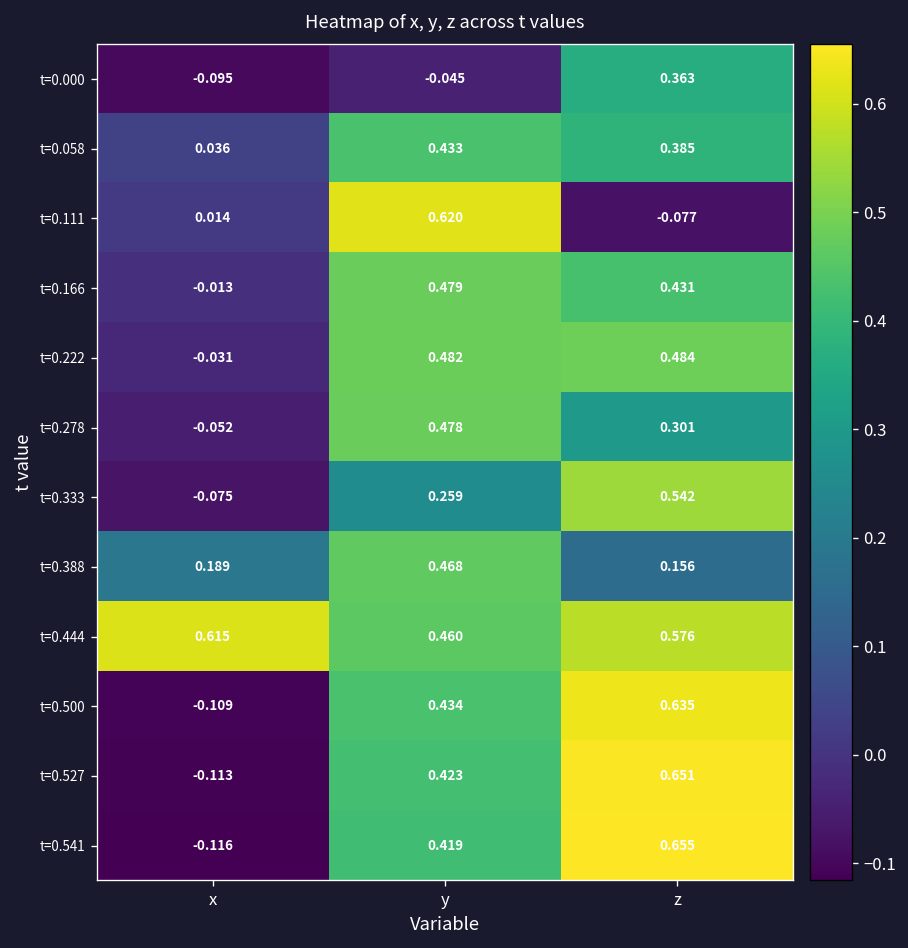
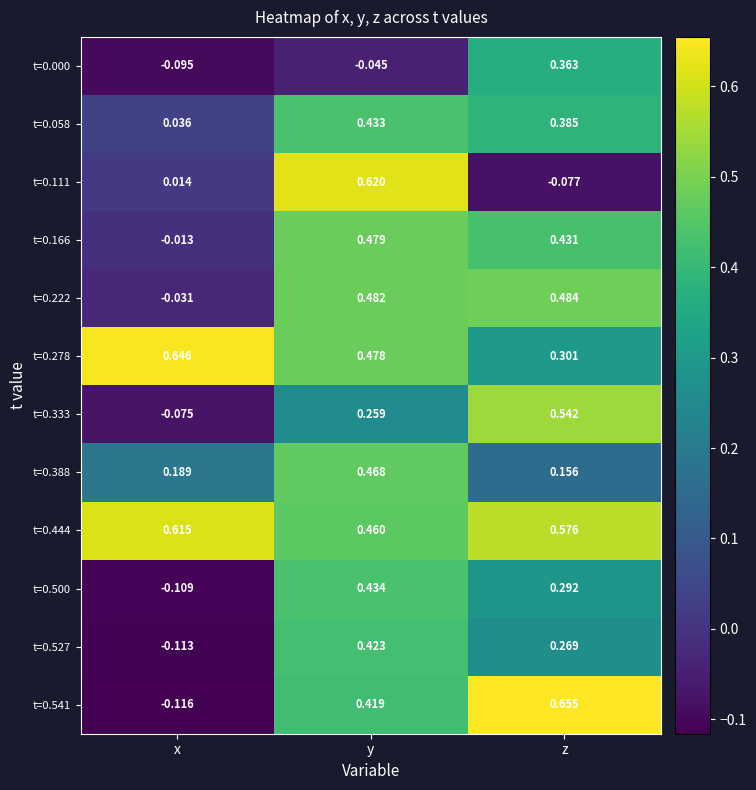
t=0.278, x: -0.052 -> 0.646
t=0.500, z: 0.635 -> 0.292
t=0.527, z: 0.651 -> 0.269
